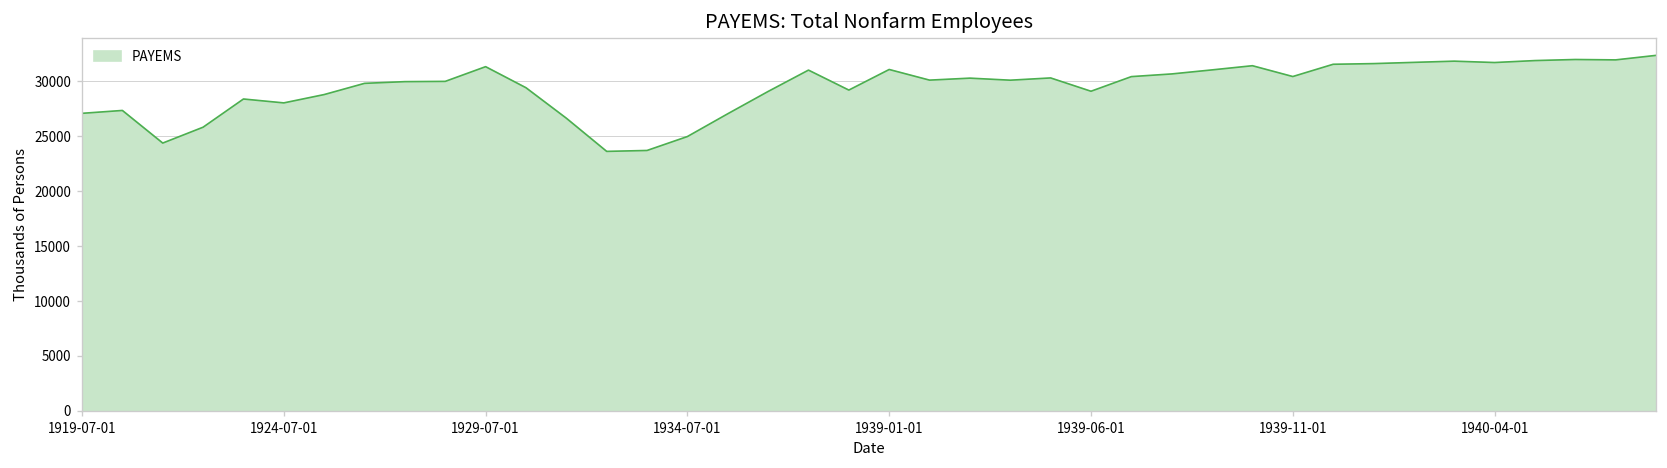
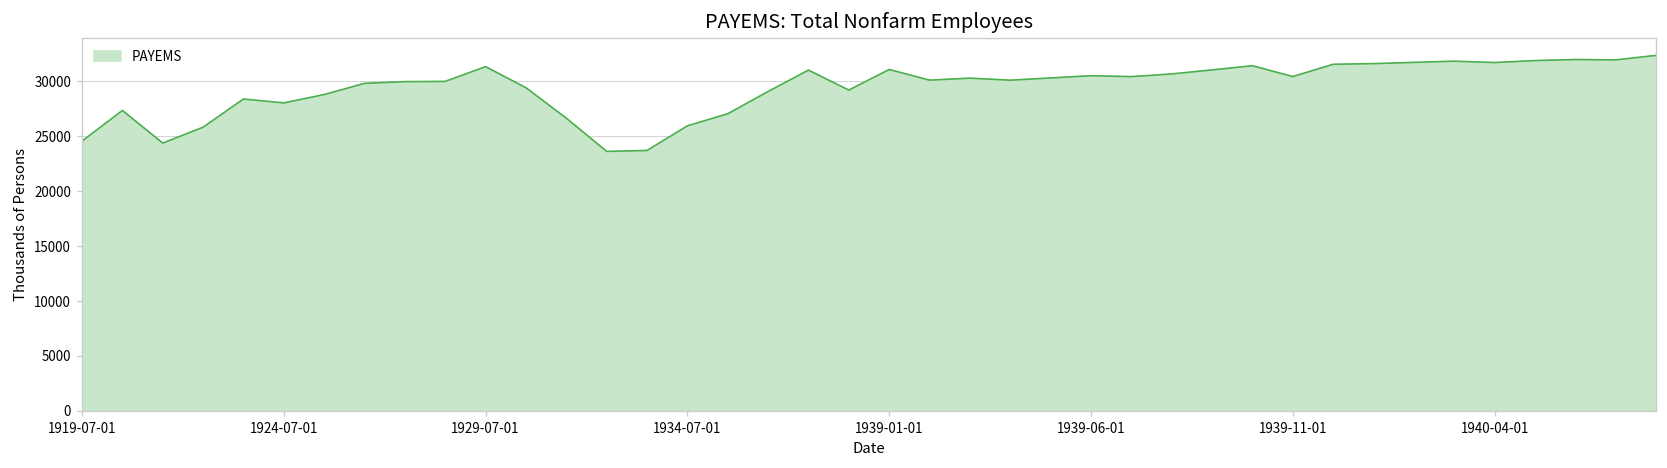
1919-07-01: 27000 -> 25000
1934-07-01: 25000 -> 26000
1939-06-01: 29000 -> 31000
